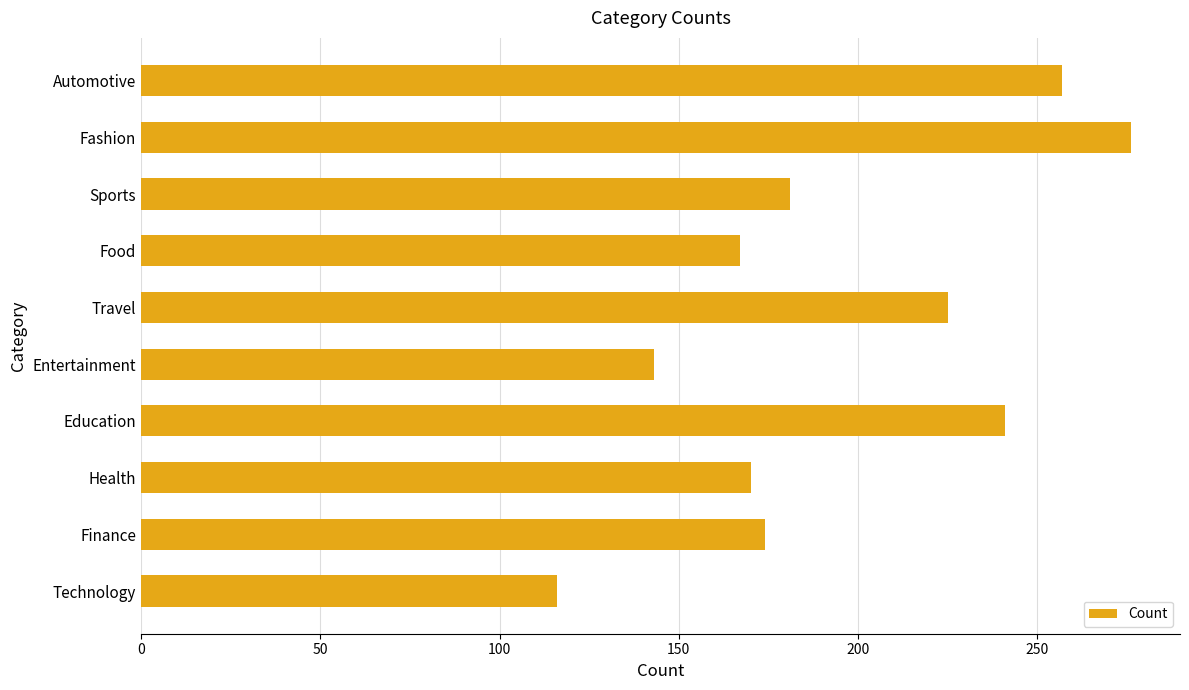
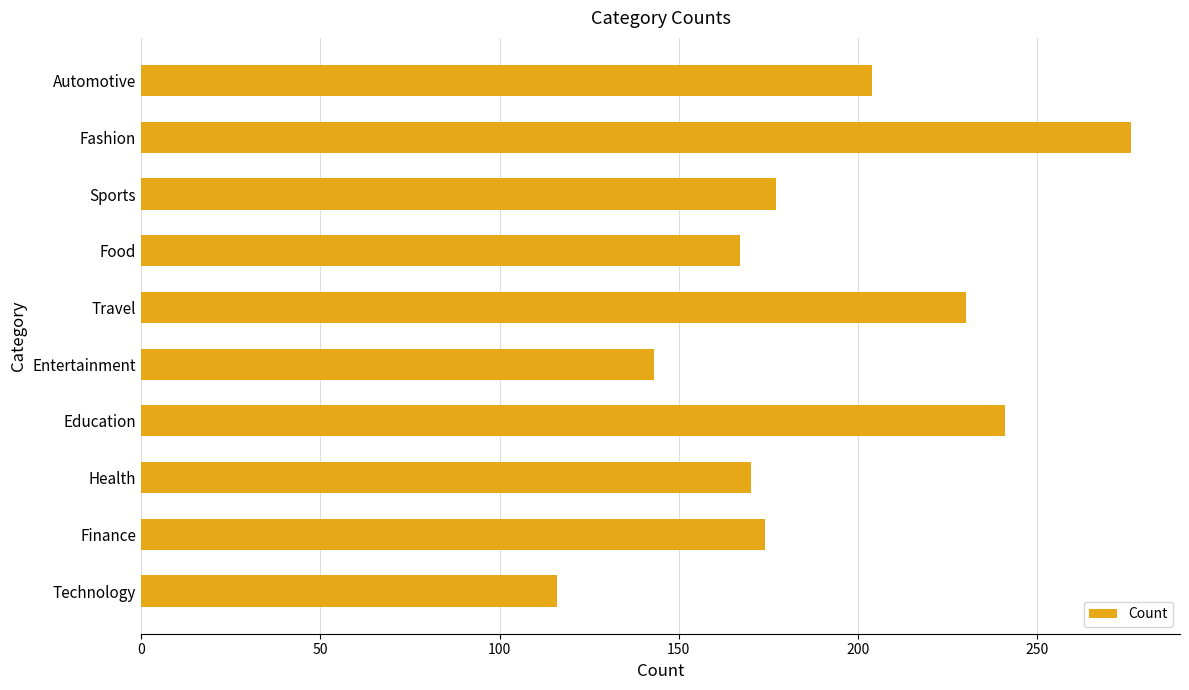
Automotive: 257 -> 204
Sports: 181 -> 177
Travel: 225 -> 230
